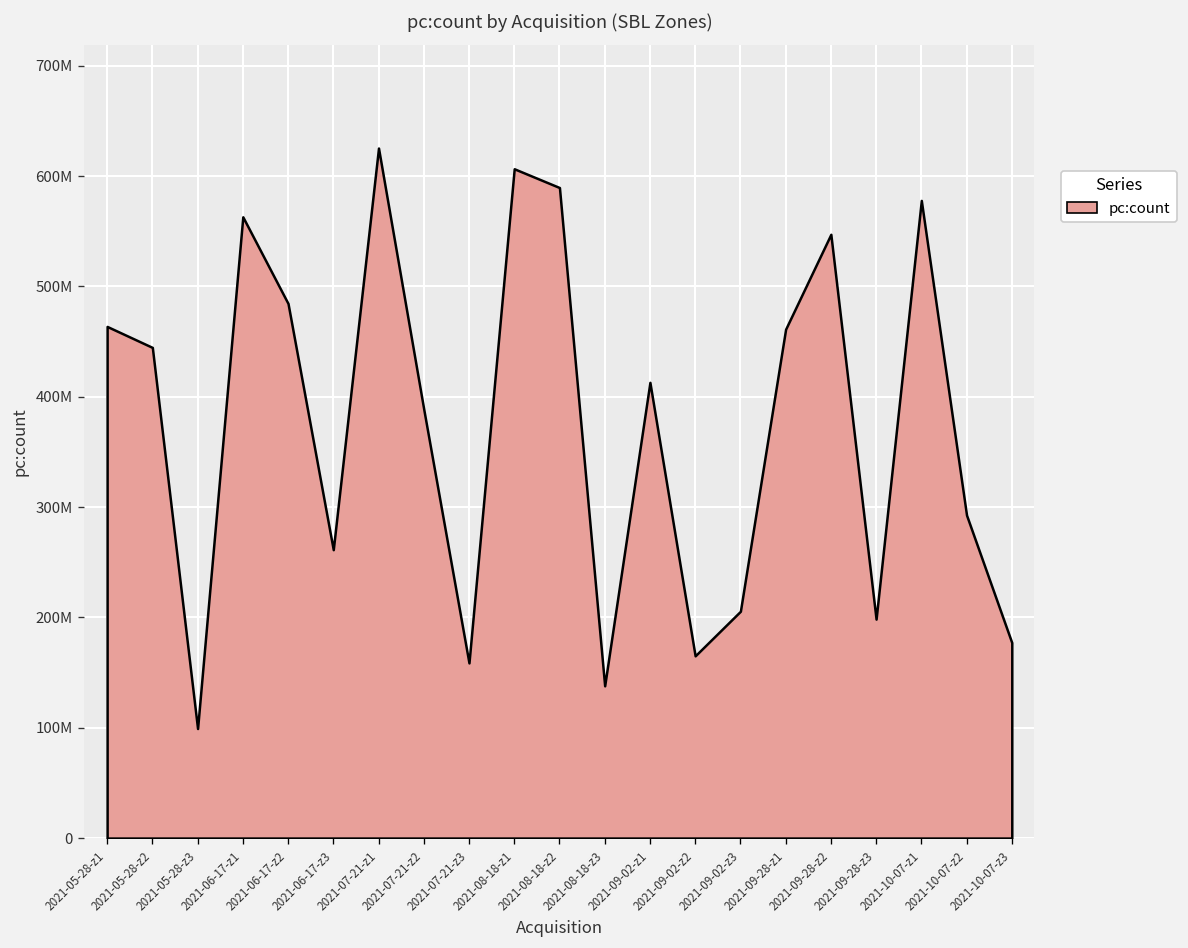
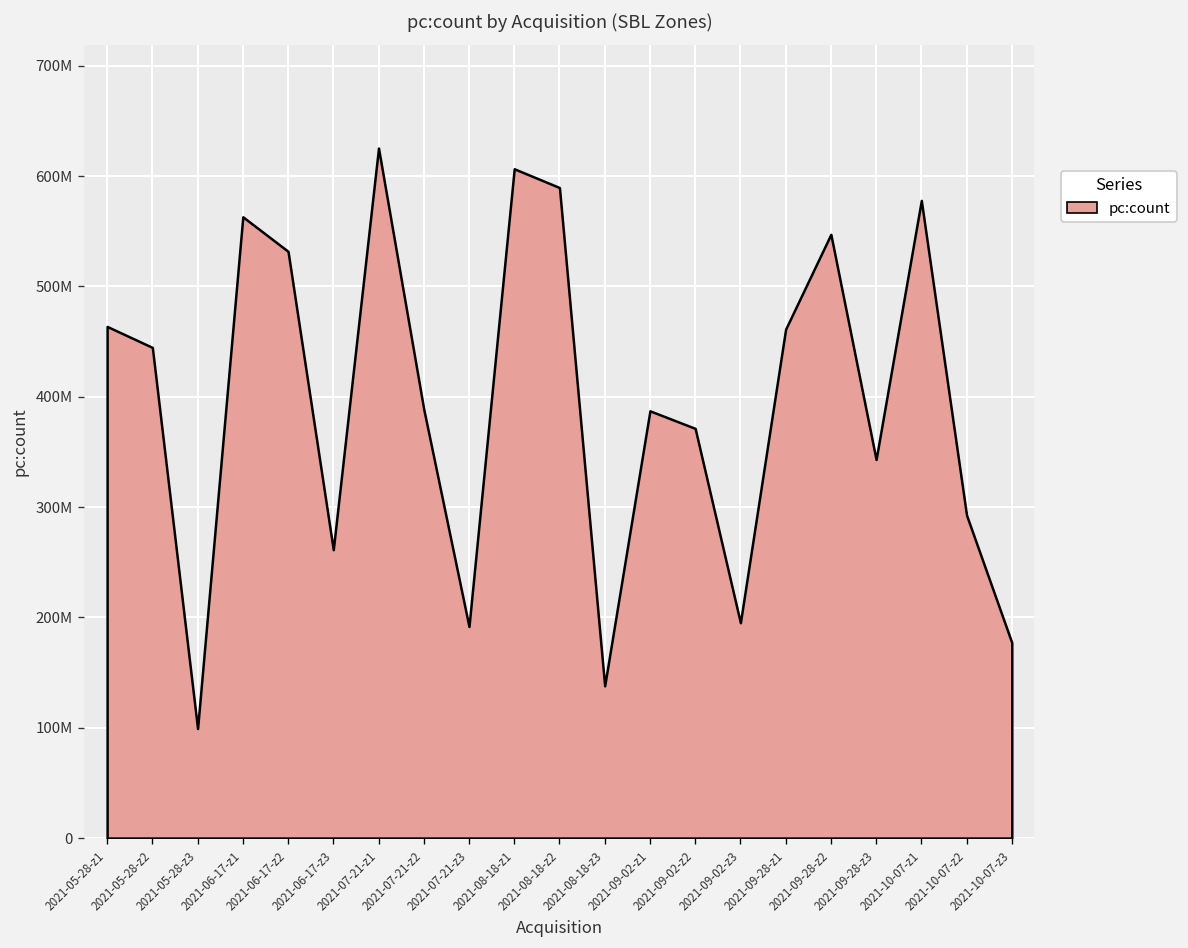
2021-06-17-z2: 480000000 -> 530000000
2021-07-21-z3: 160000000 -> 190000000
2021-09-02-z1: 410000000 -> 390000000
2021-09-02-z2: 170000000 -> 370000000
2021-09-02-z3: 210000000 -> 200000000
2021-09-28-z3: 200000000 -> 340000000
